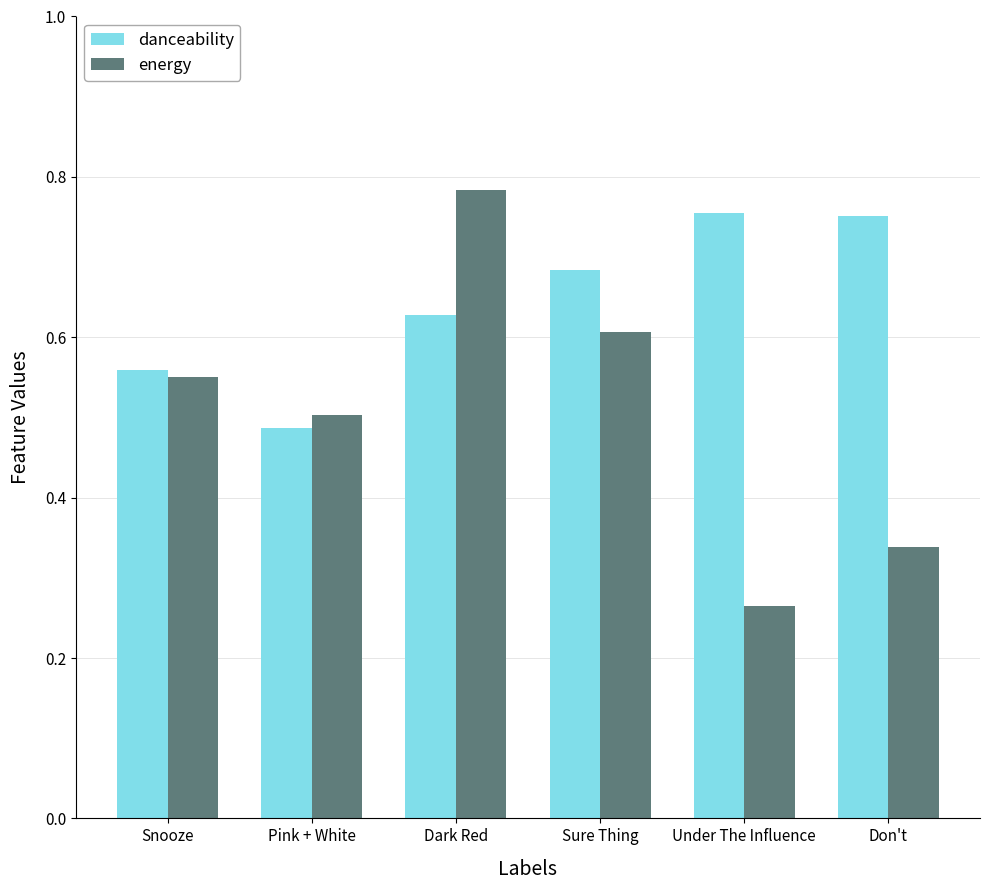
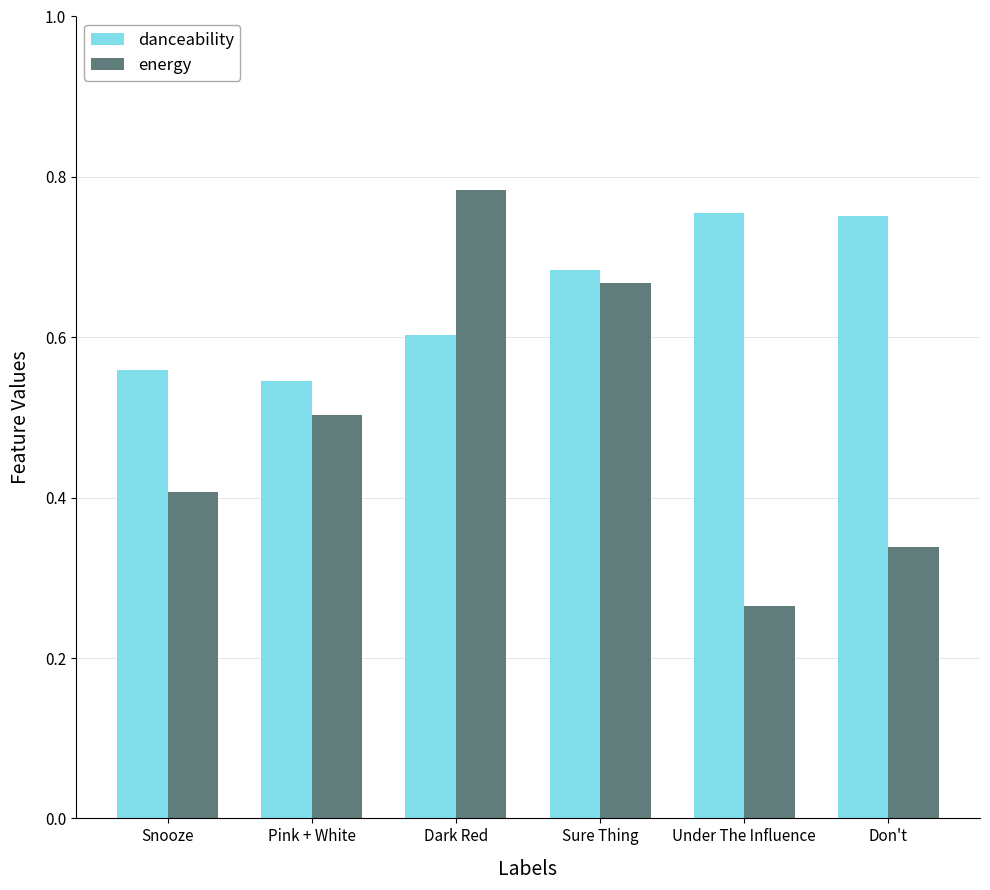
energy, Snooze: 0.55 -> 0.41
danceability, Pink + White: 0.49 -> 0.55
danceability, Dark Red: 0.63 -> 0.60
energy, Sure Thing: 0.61 -> 0.67
